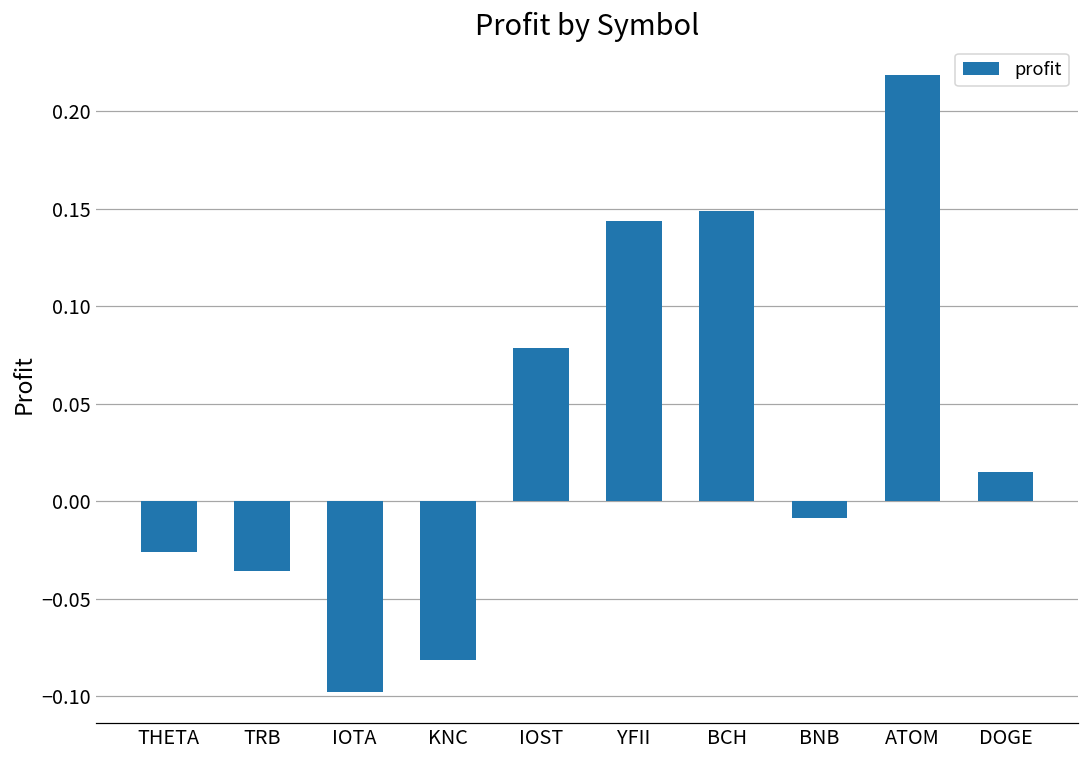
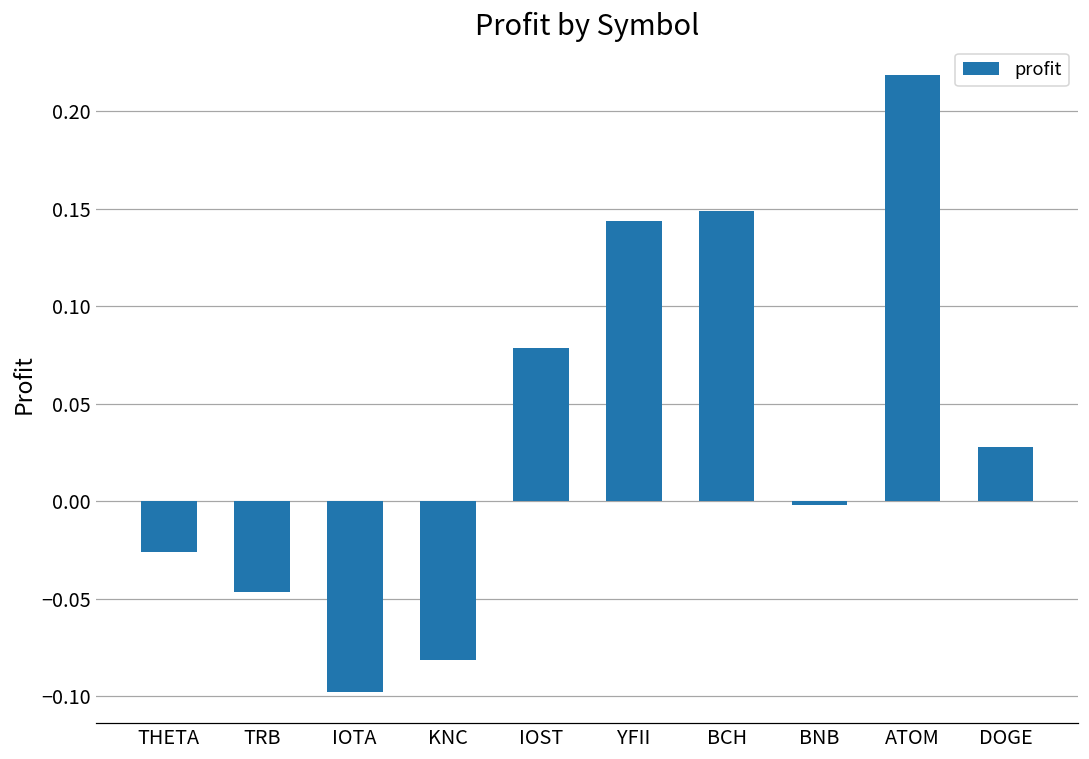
TRB: -0.036 -> -0.046
BNB: -0.009 -> -0.002
DOGE: 0.015 -> 0.028
